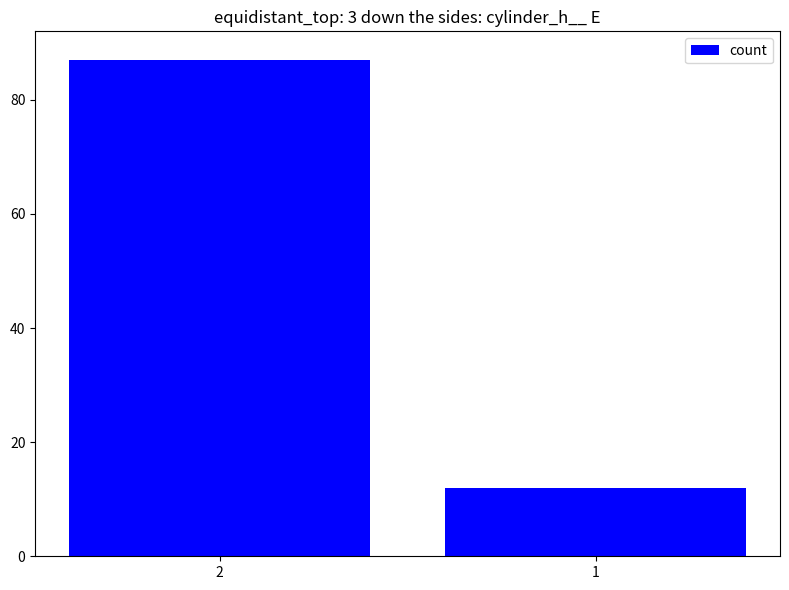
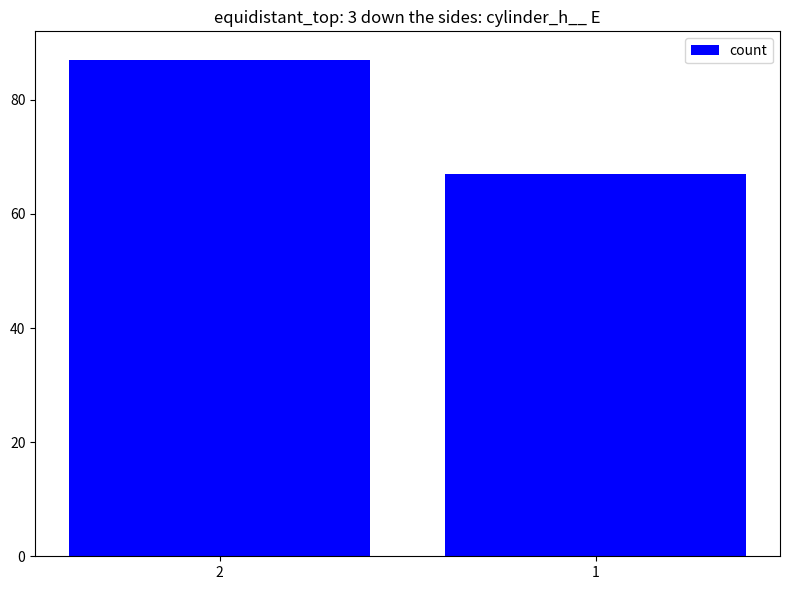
1: 12 -> 67
